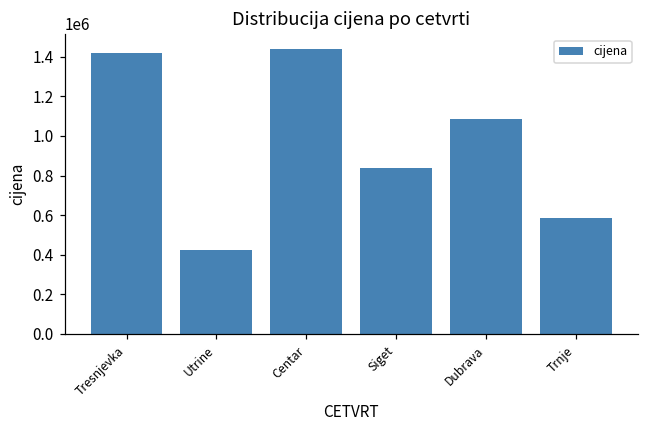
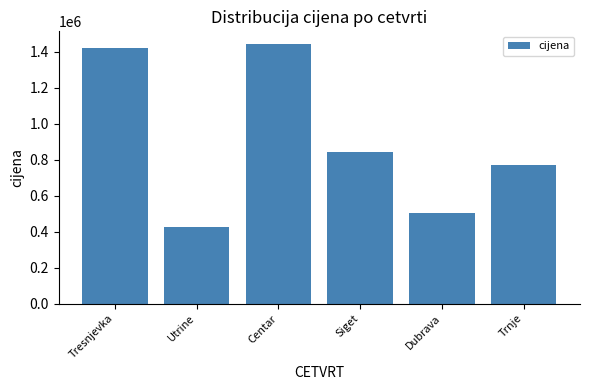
Dubrava: 1090000 -> 510000
Trnje: 590000 -> 770000
